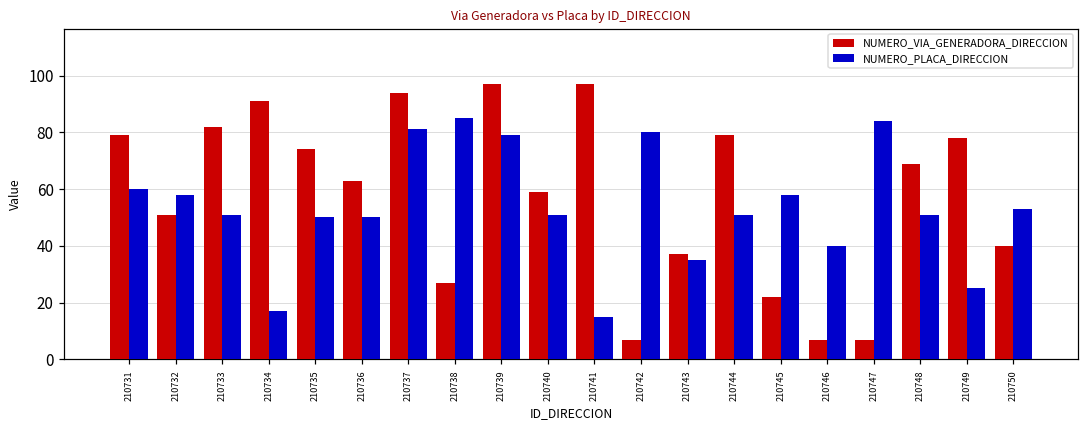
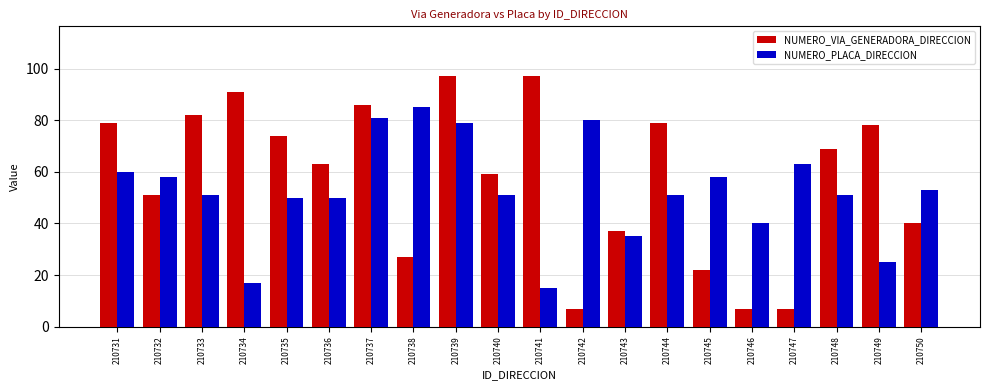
NUMERO_VIA_GENERADORA_DIRECCION, 210737: 94 -> 86
NUMERO_PLACA_DIRECCION, 210747: 84 -> 63
